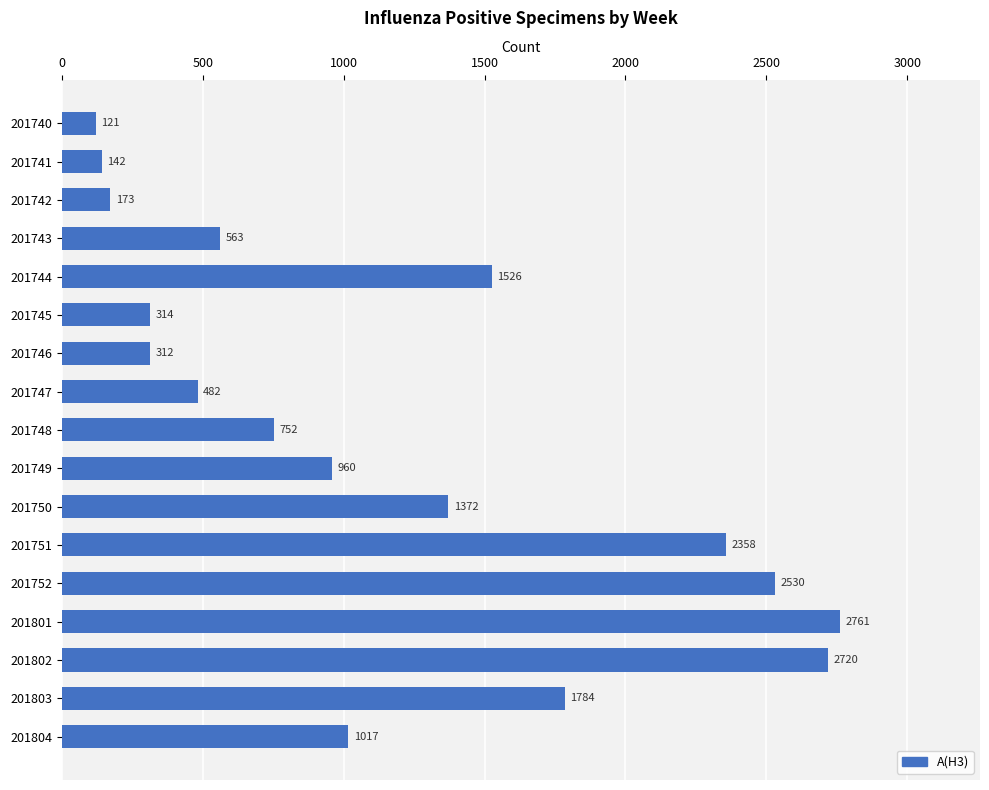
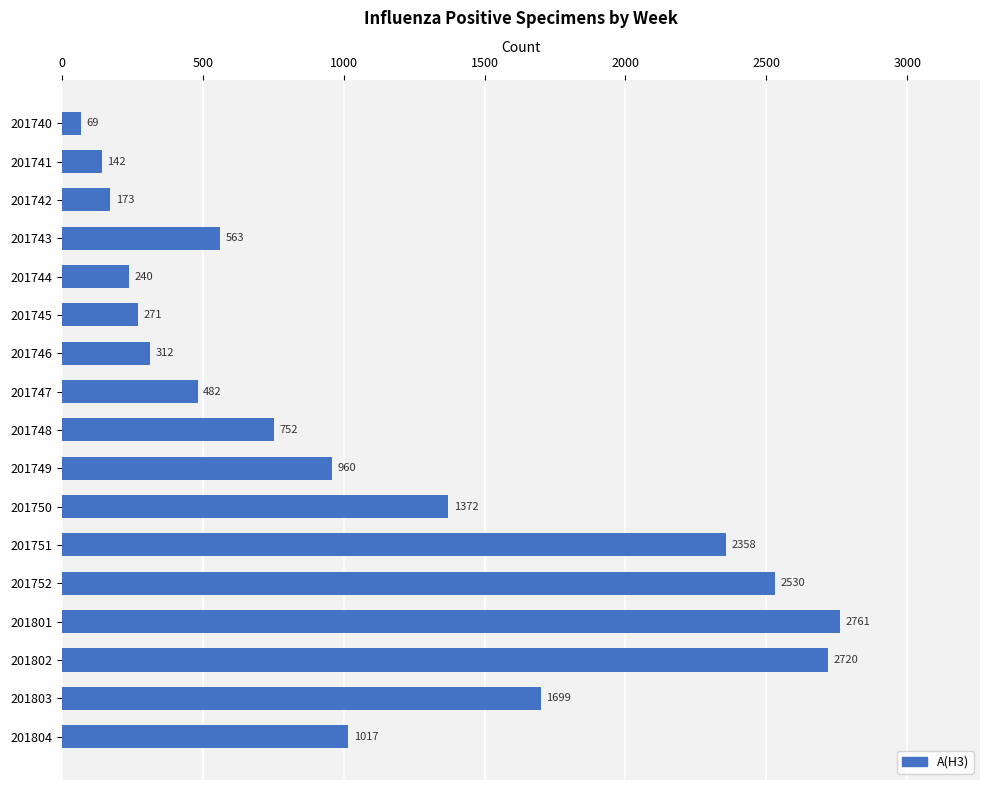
201740: 121 -> 69
201744: 1526 -> 240
201745: 314 -> 271
201803: 1784 -> 1699
